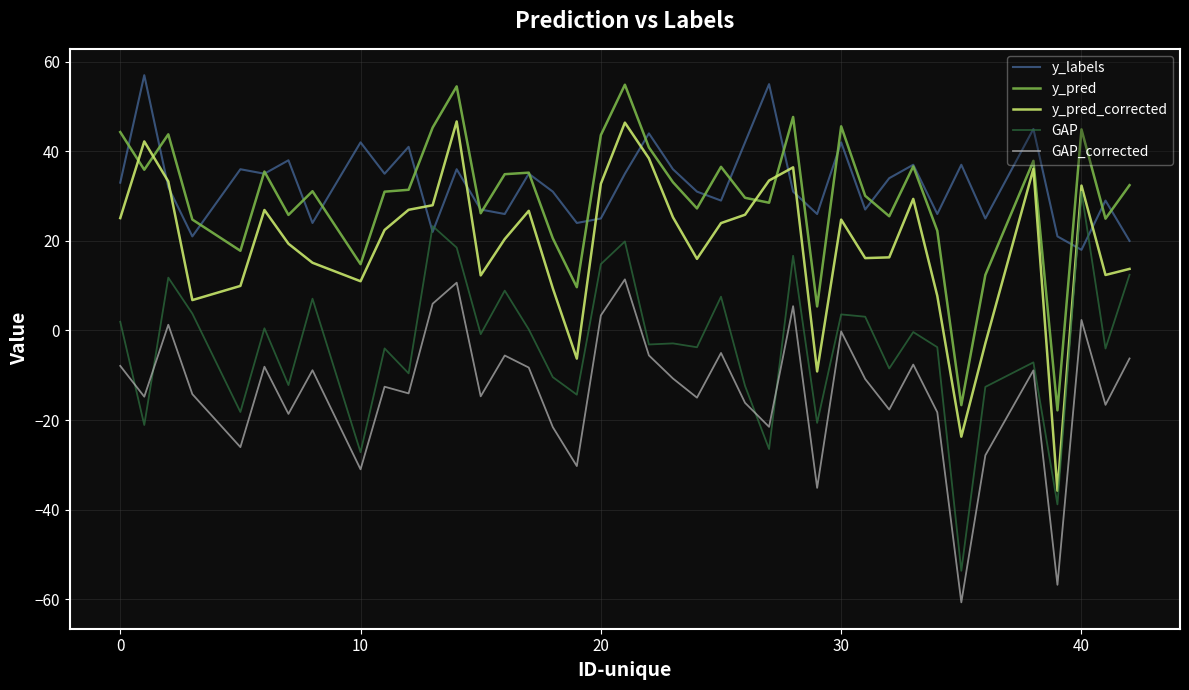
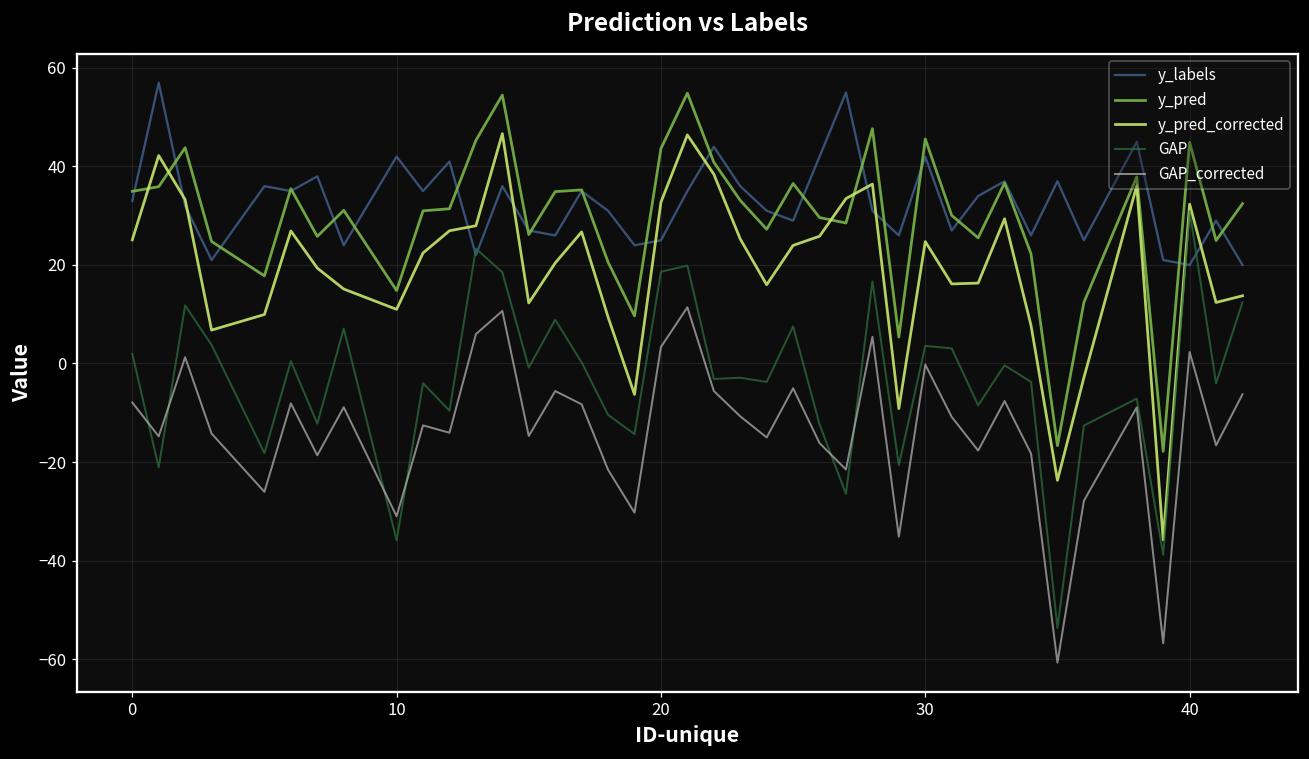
y_pred, 0: 44 -> 35
GAP, 10: -27 -> -36
GAP, 20: 15 -> 19
y_labels, 40: 18 -> 20
